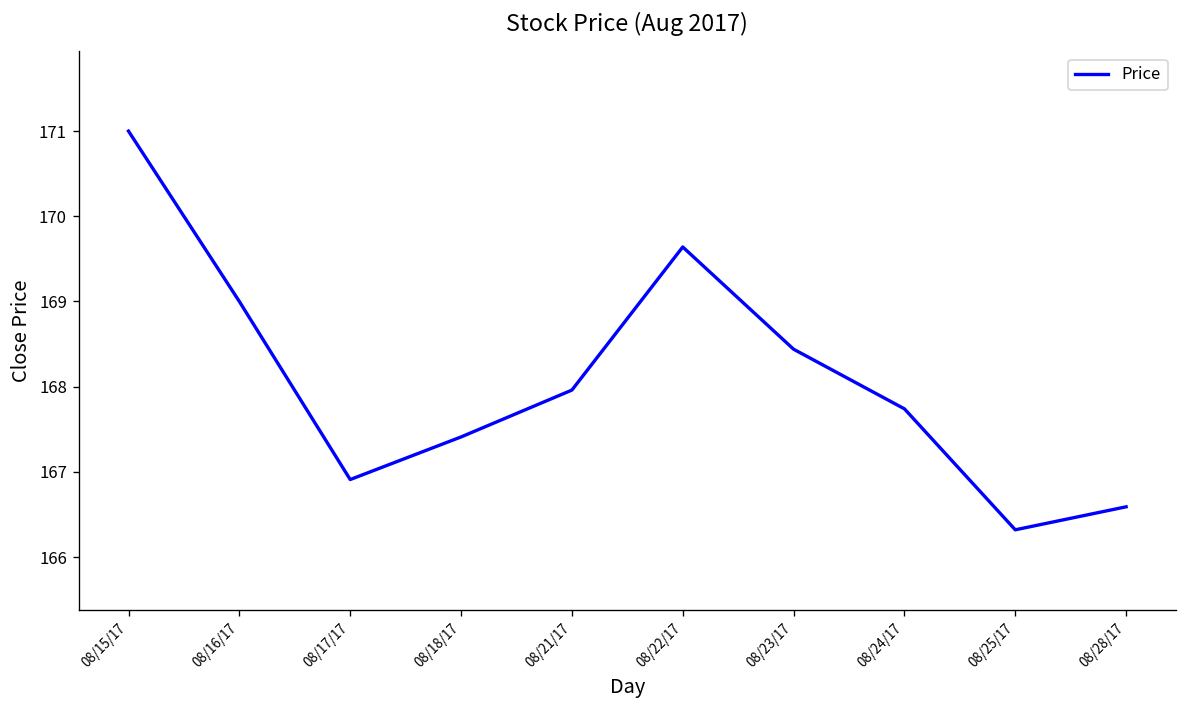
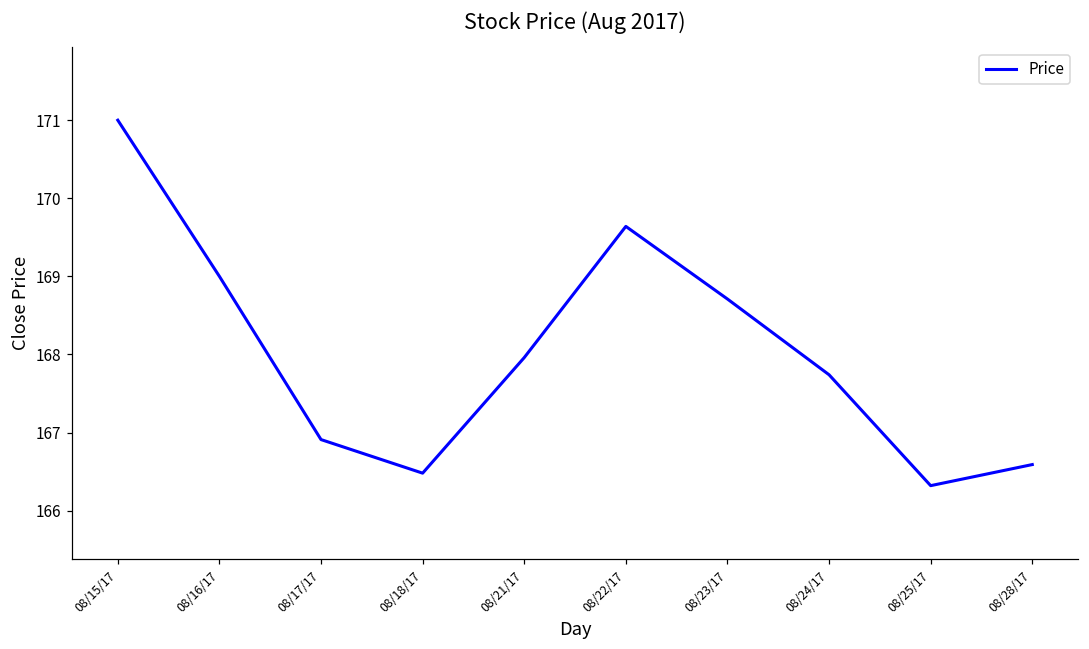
08/18/17: 167.4 -> 166.5
08/23/17: 168.4 -> 168.7
